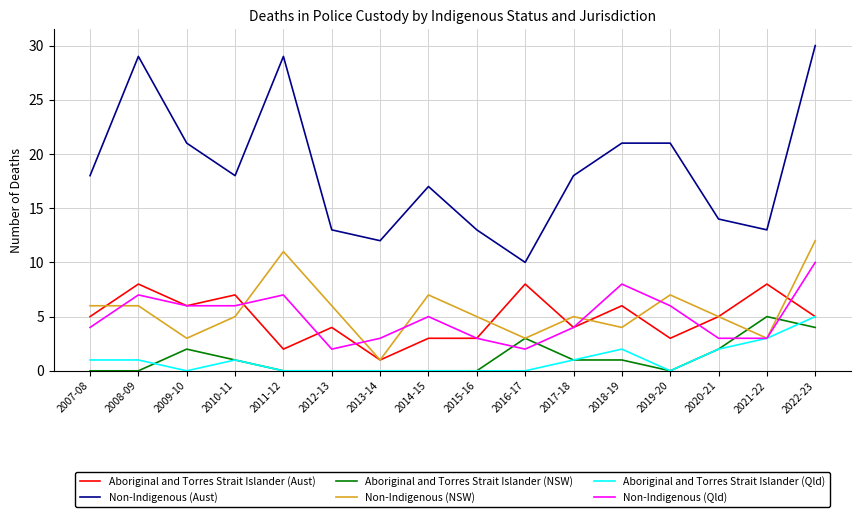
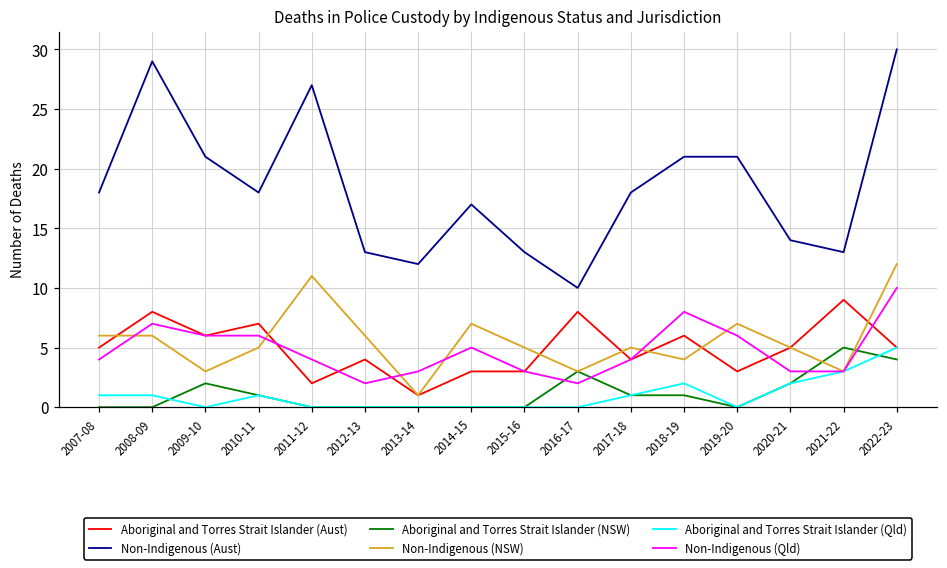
Non-Indigenous (Aust), 2011-12: 29 -> 27
Non-Indigenous (Qld), 2011-12: 7 -> 4
Aboriginal and Torres Strait Islander (Aust), 2021-22: 8 -> 9
